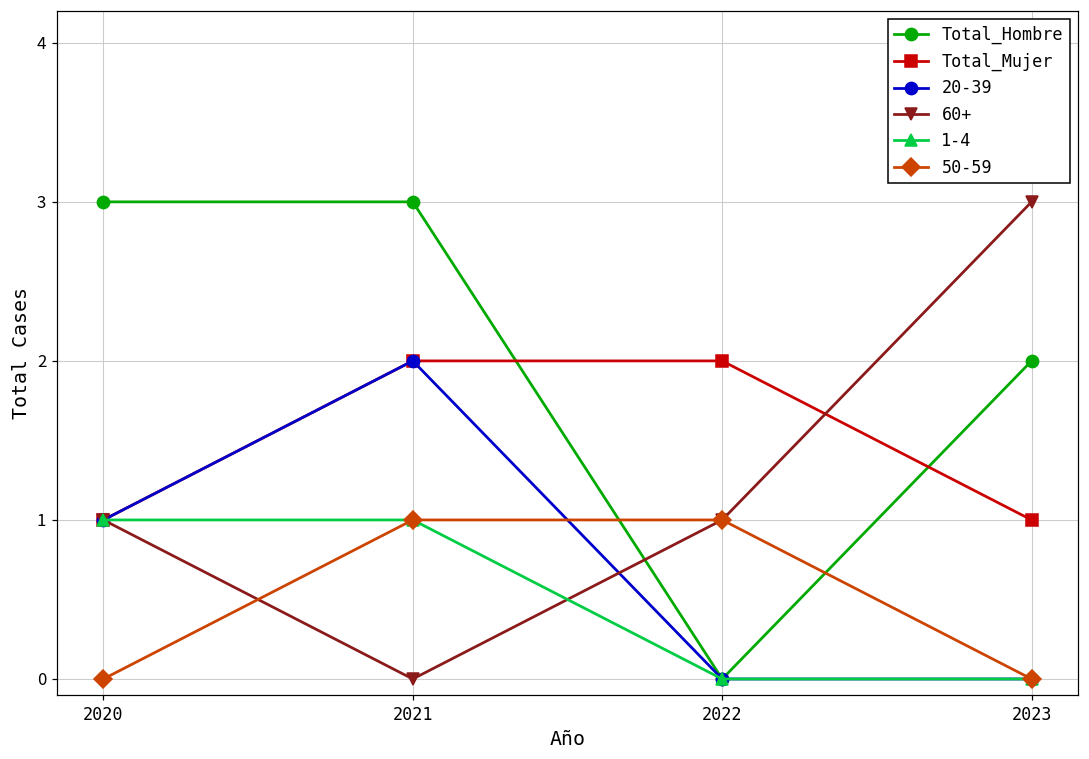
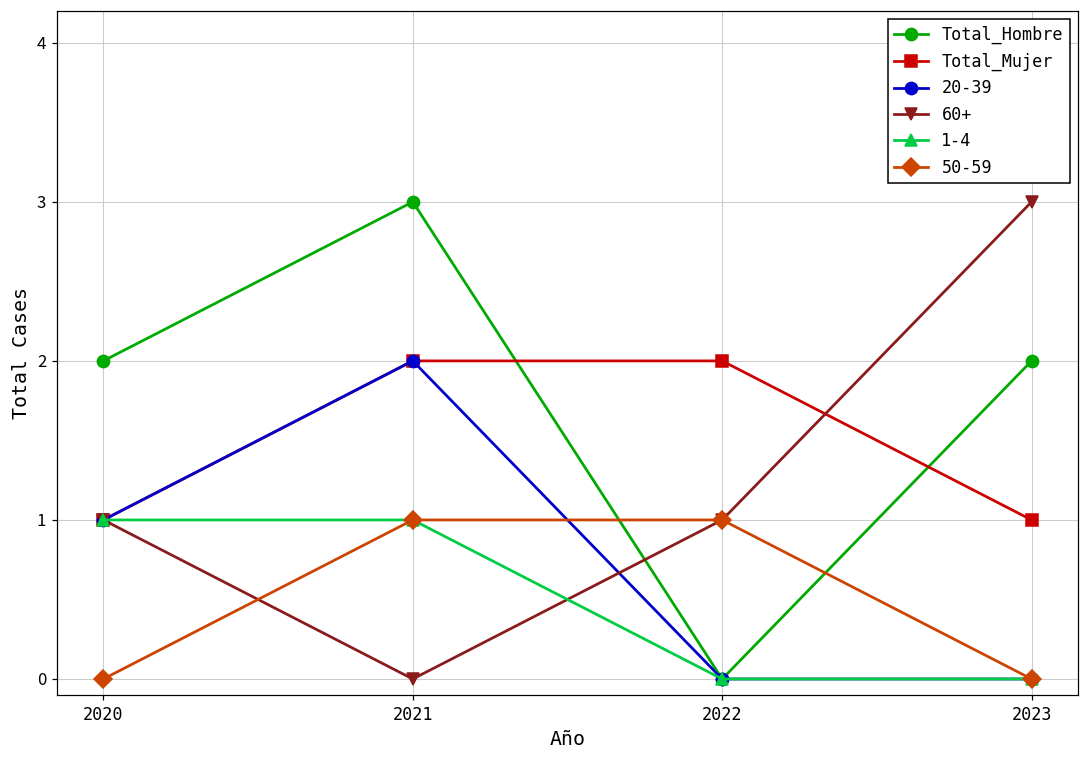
Total_Hombre, 2020: 3 -> 2
